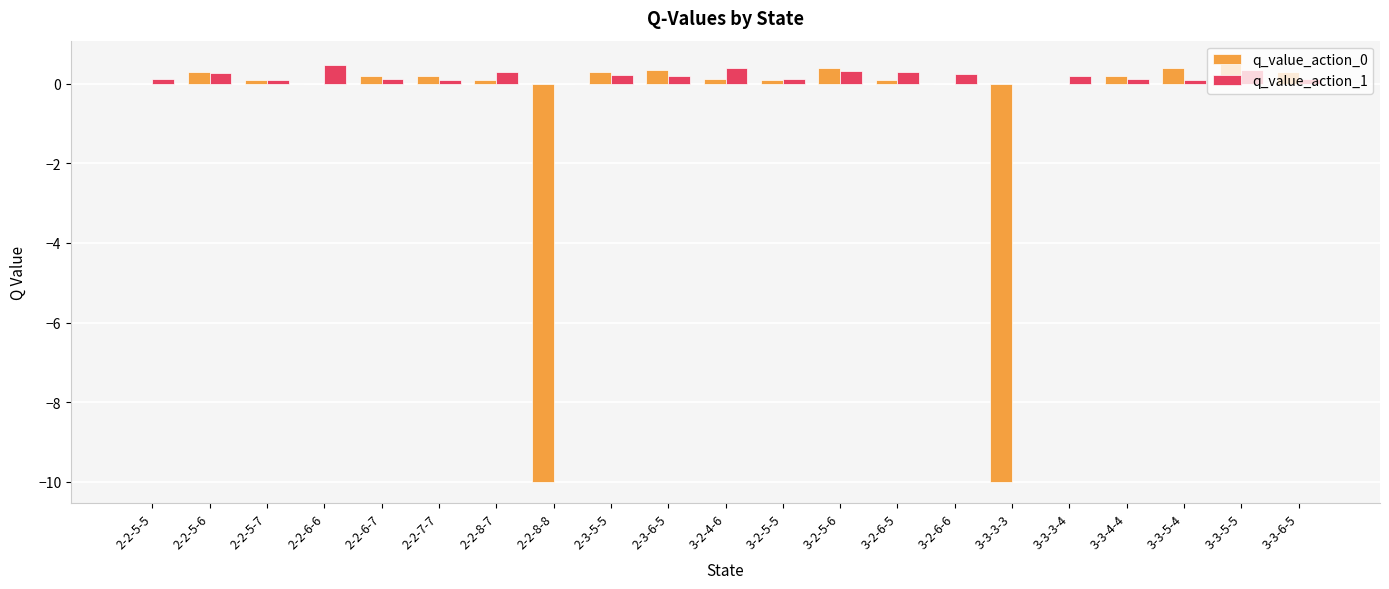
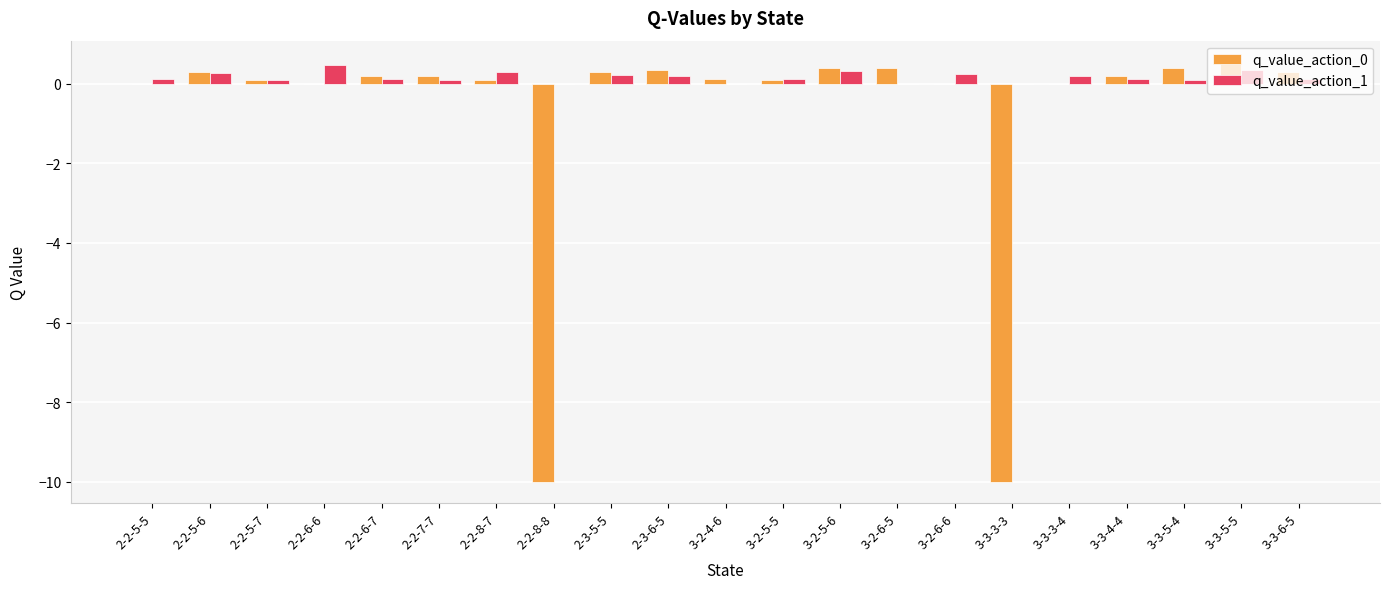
q_value_action_1, 3-2-4-6: 0.4 -> 0.0
q_value_action_0, 3-2-6-5: 0.1 -> 0.4
q_value_action_1, 3-2-6-5: 0.3 -> 0.0
